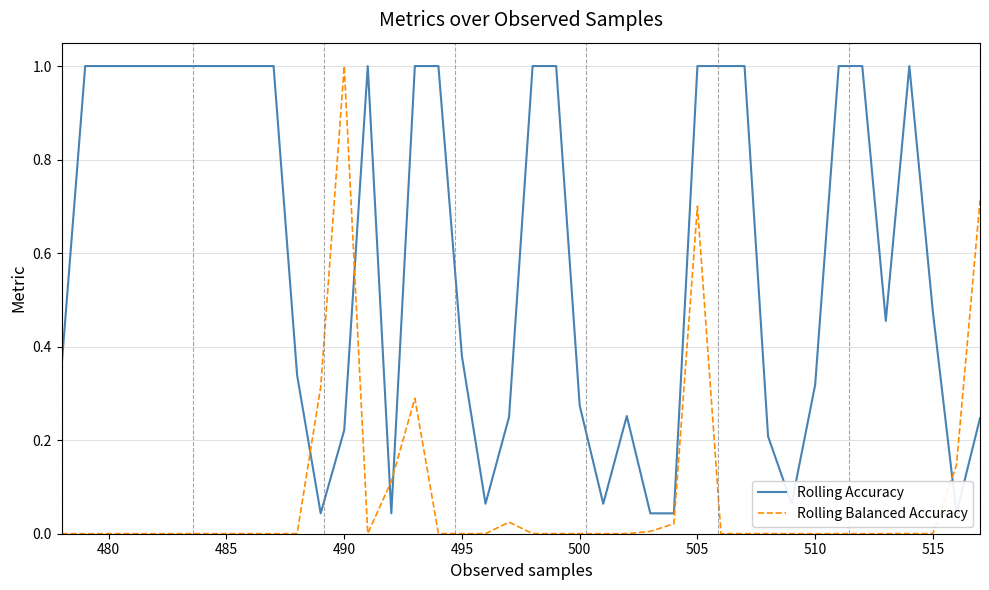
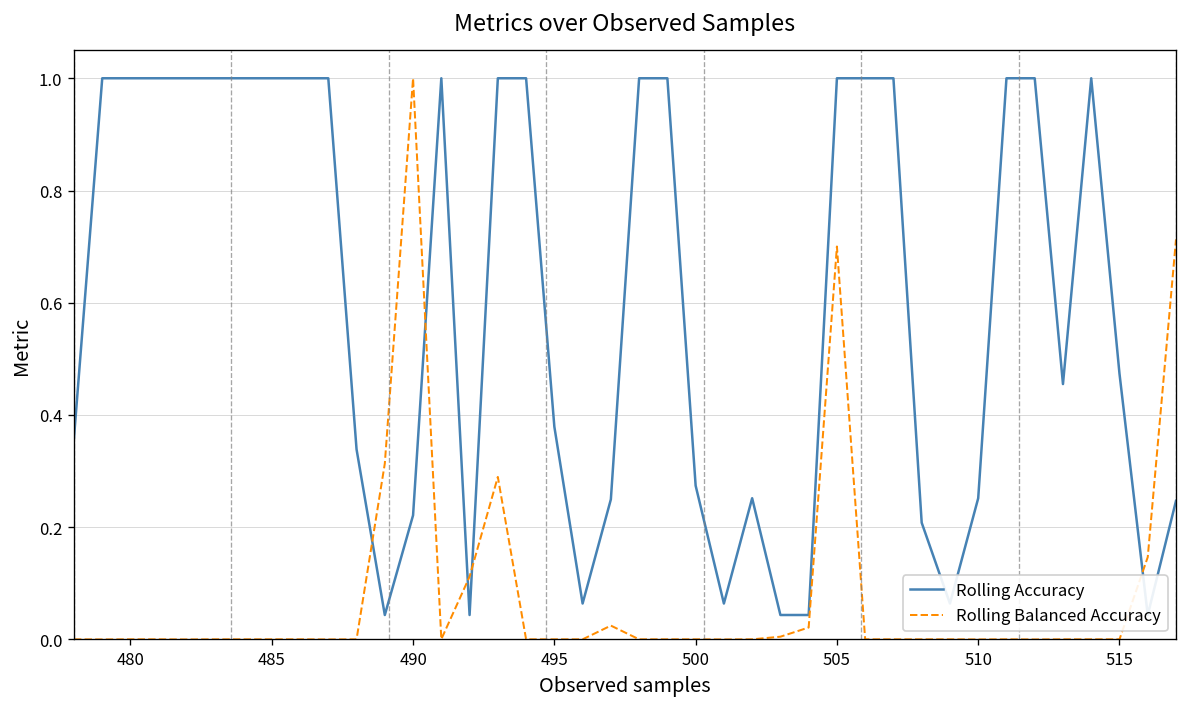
Rolling Accuracy, 510: 0.32 -> 0.25
